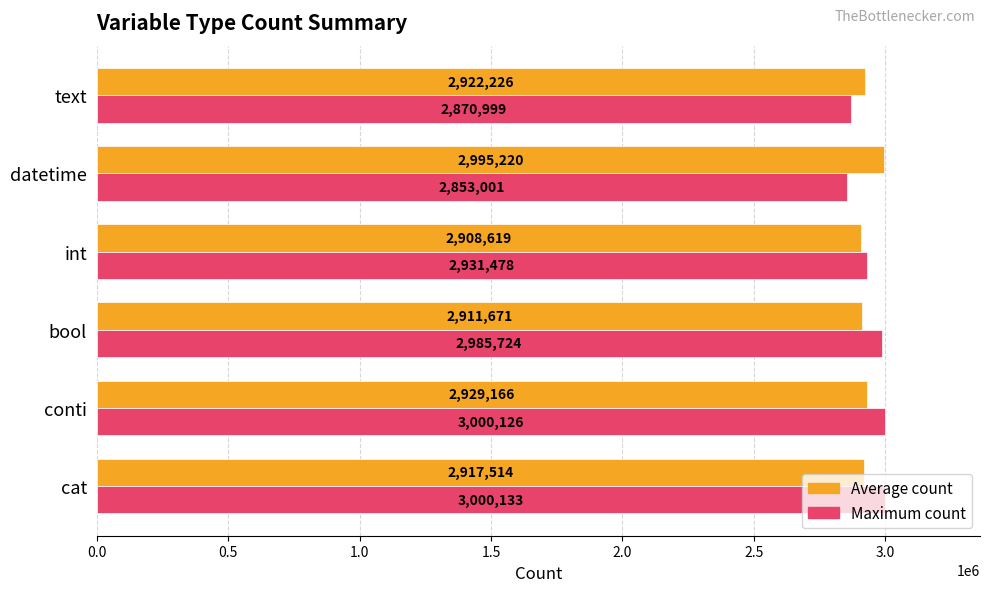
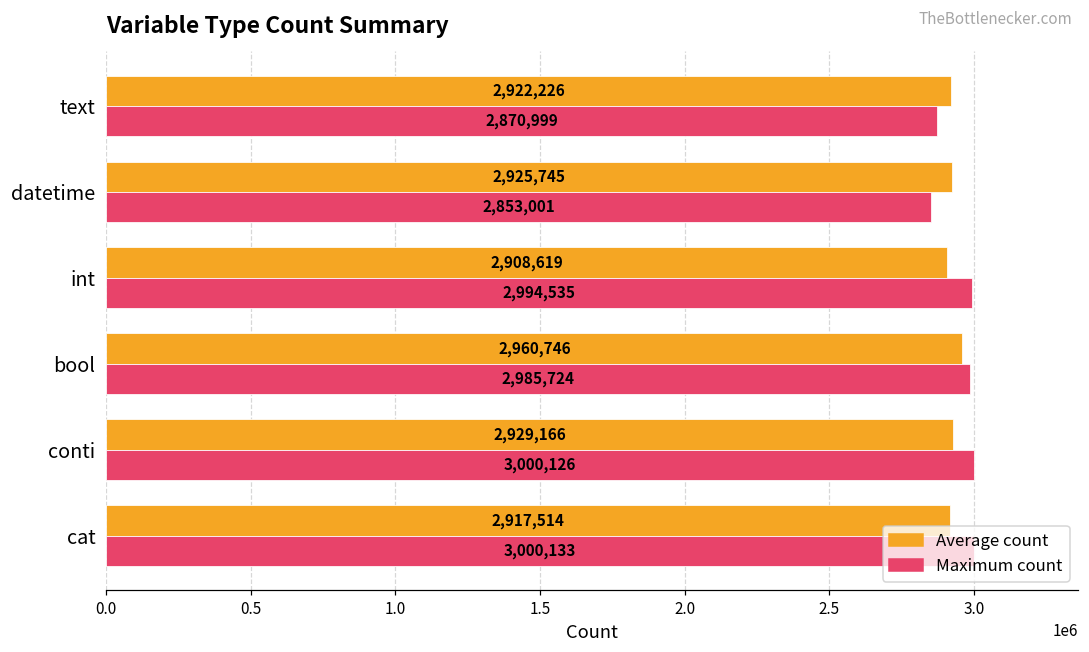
Average count, datetime: 2,995,220 -> 2,925,745
Maximum count, int: 2,931,478 -> 2,994,535
Average count, bool: 2,911,671 -> 2,960,746
